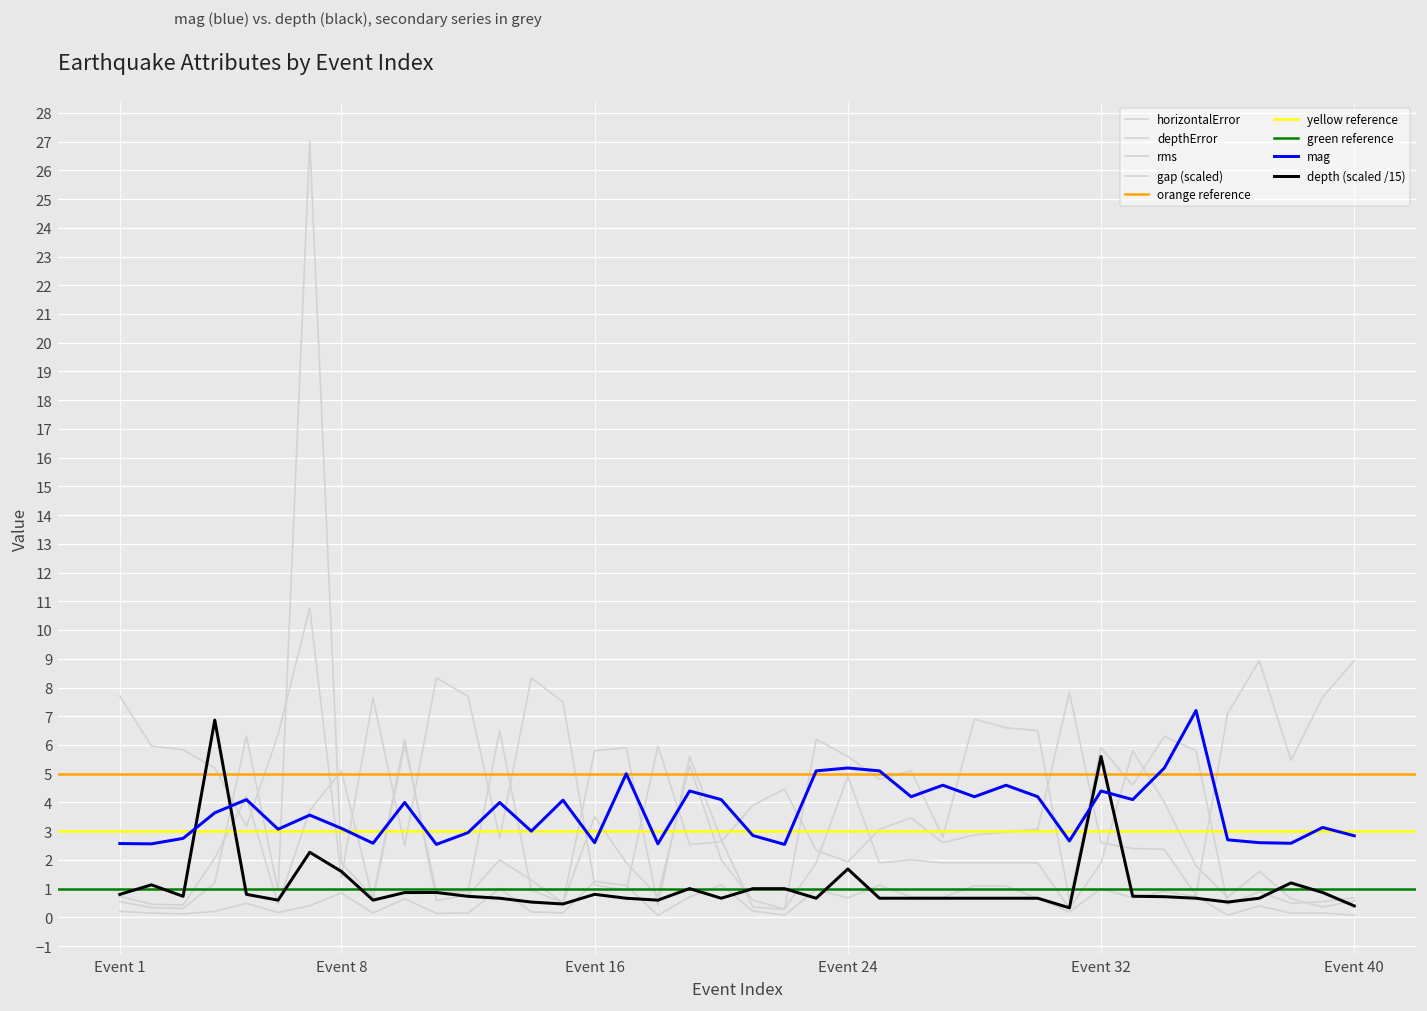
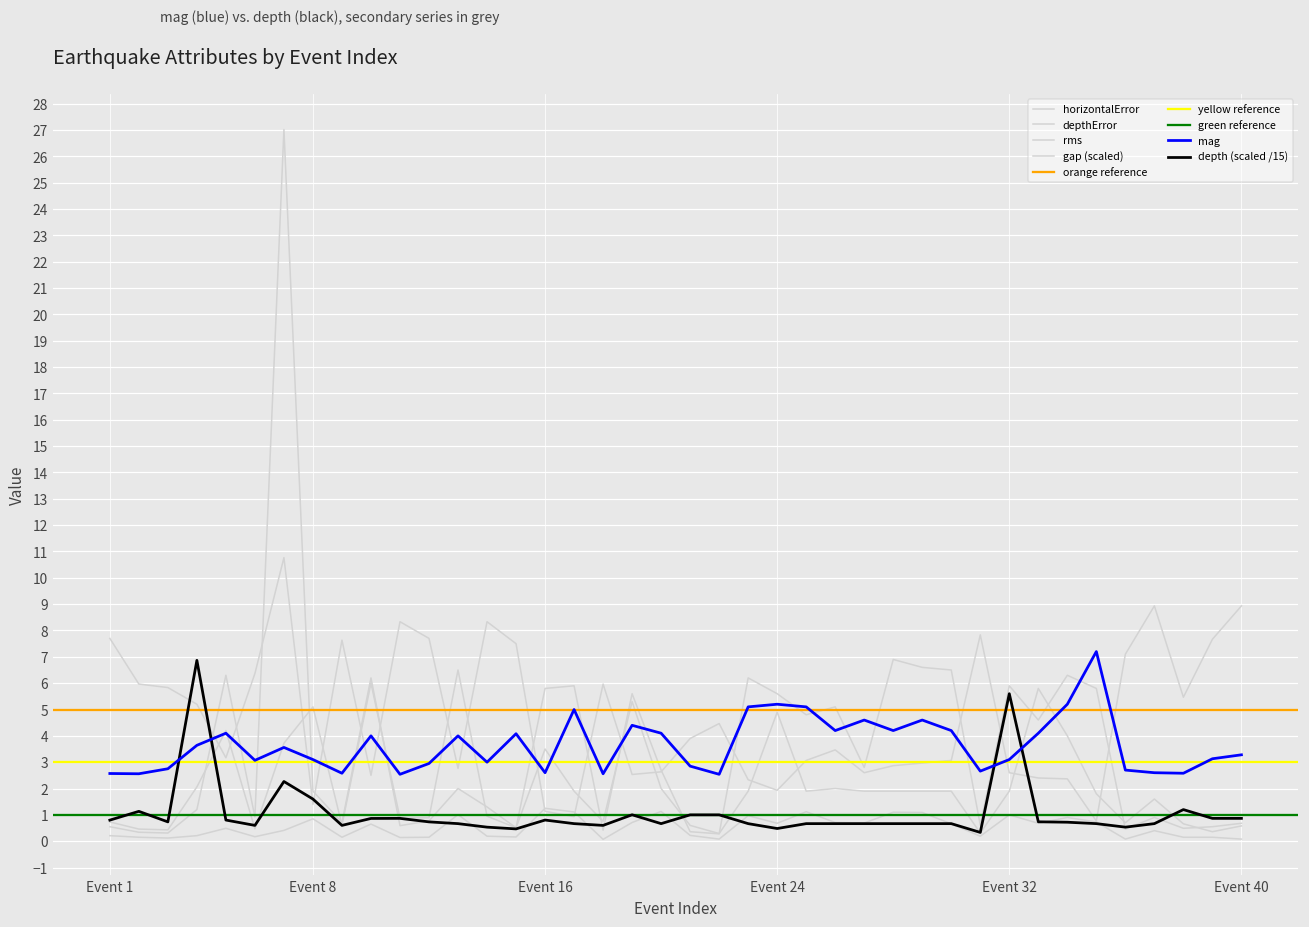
depth (scaled /15), Event 24: 1.7 -> 0.5
mag, Event 32: 4.4 -> 3.1
mag, Event 40: 2.8 -> 3.3
depth (scaled /15), Event 40: 0.4 -> 0.9
